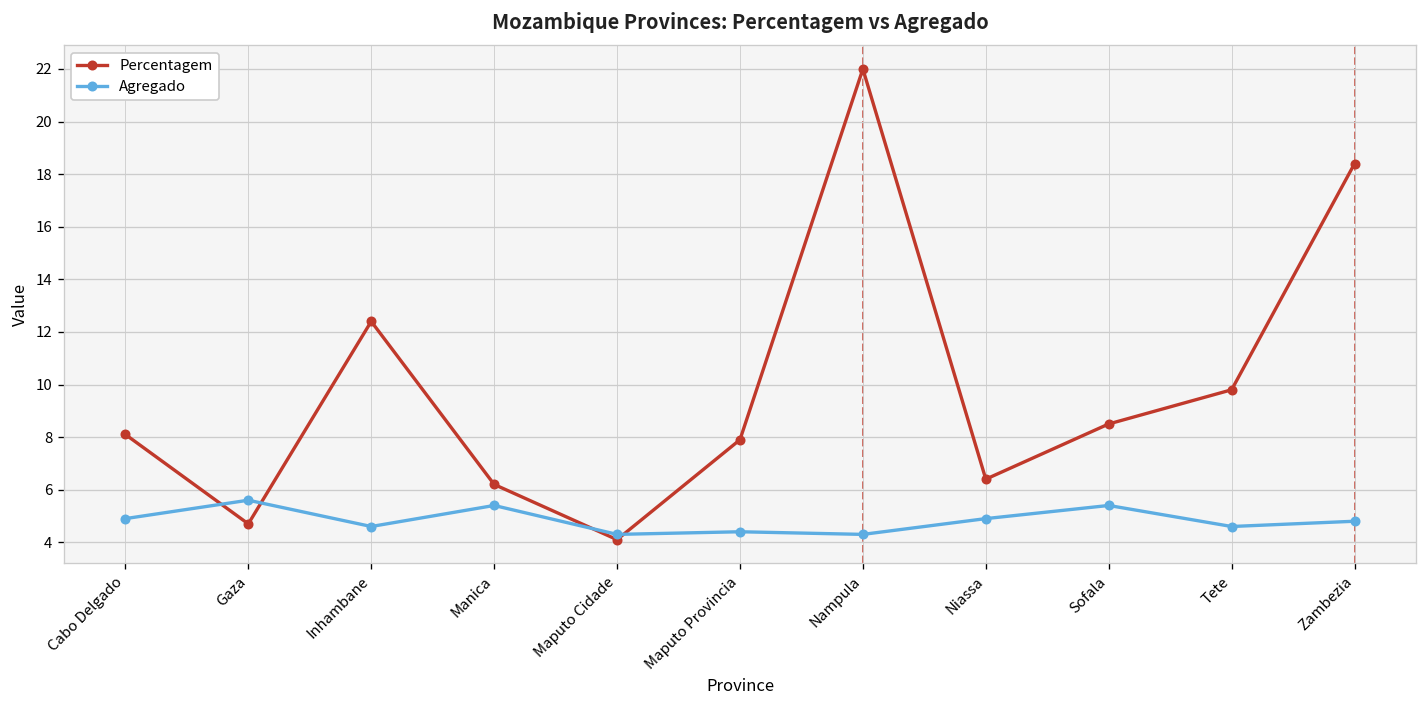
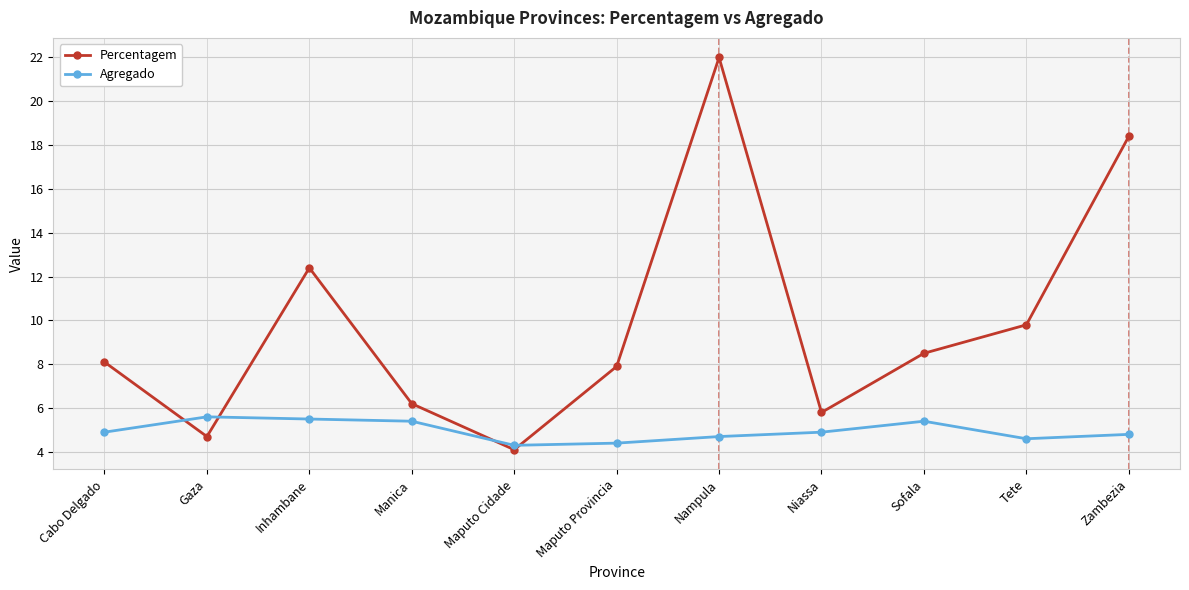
Agregado, Inhambane: 4.6 -> 5.5
Agregado, Nampula: 4.3 -> 4.7
Percentagem, Niassa: 6.4 -> 5.8
